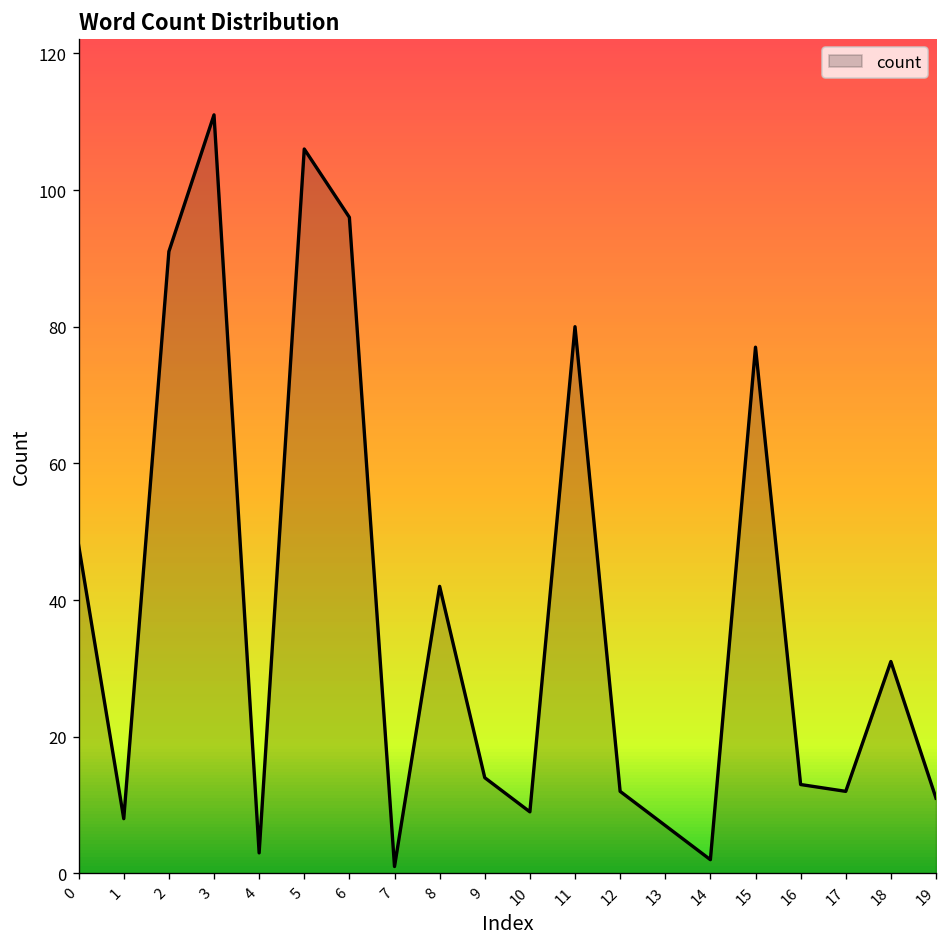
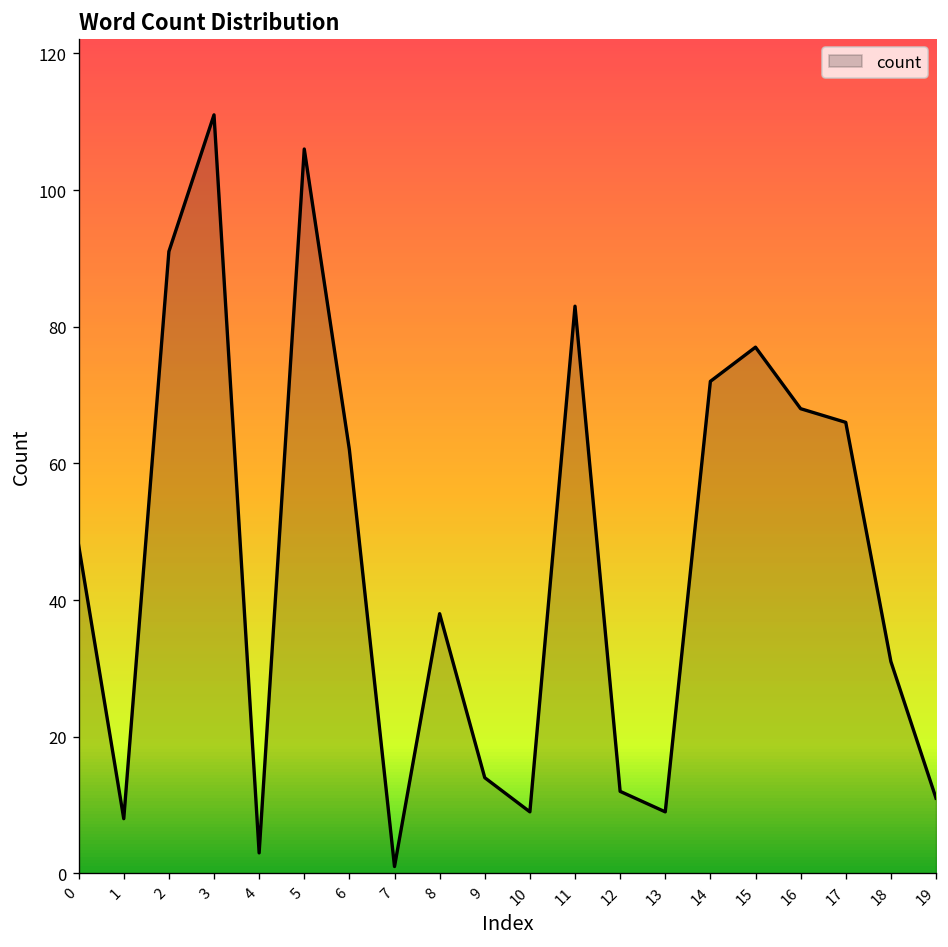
6: 96 -> 62
8: 42 -> 38
11: 80 -> 83
13: 7 -> 9
14: 2 -> 72
16: 13 -> 68
17: 12 -> 66
